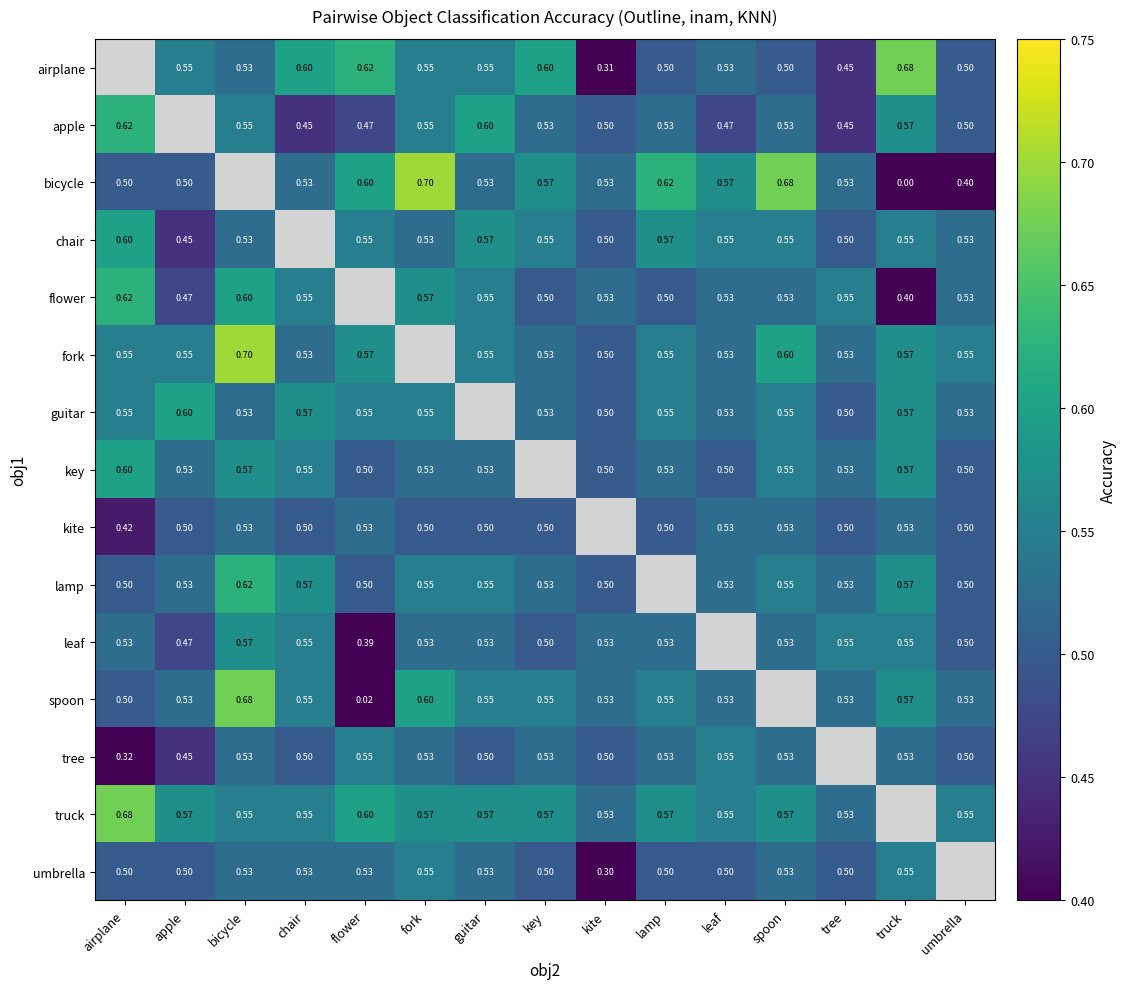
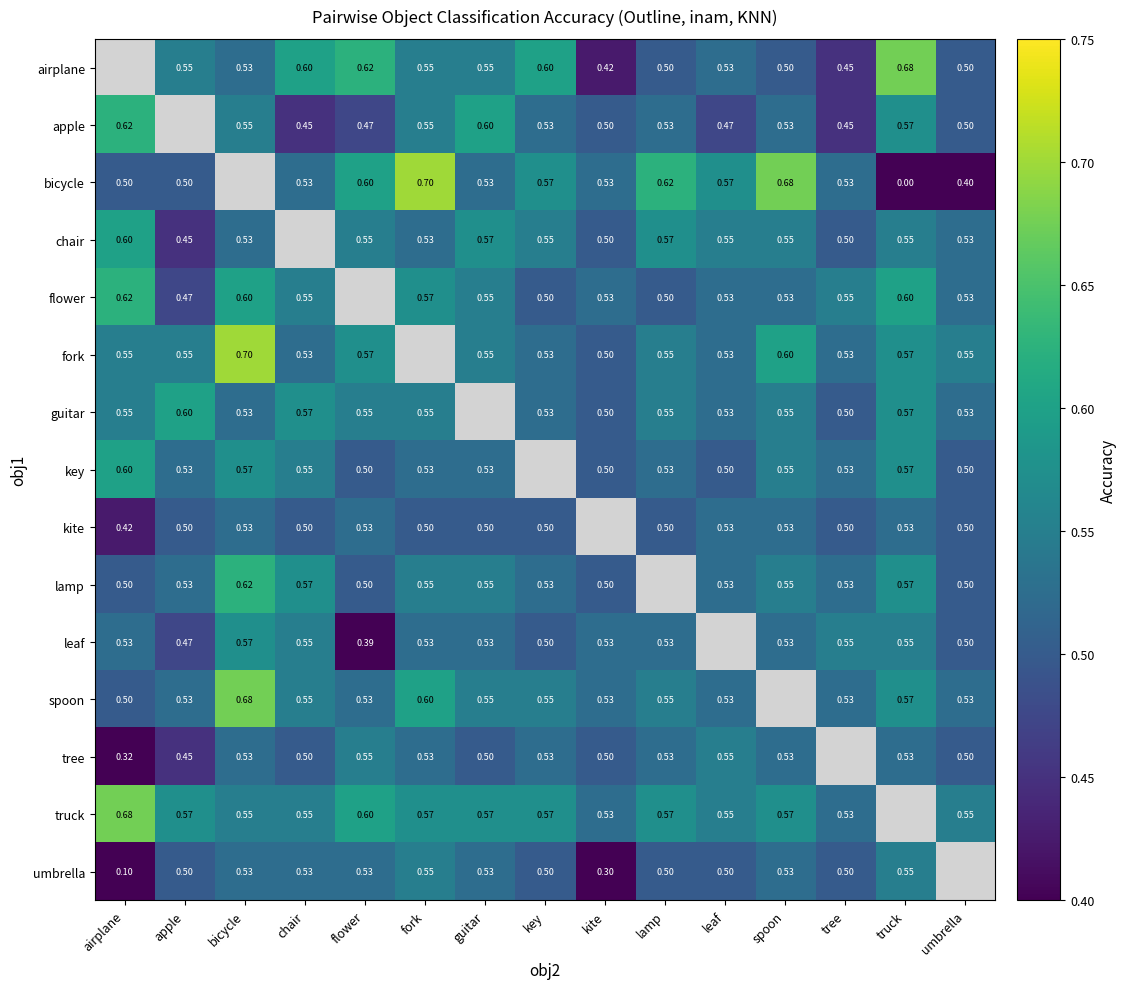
airplane, kite: 0.31 -> 0.42
flower, truck: 0.40 -> 0.60
spoon, flower: 0.02 -> 0.53
umbrella, airplane: 0.50 -> 0.10
